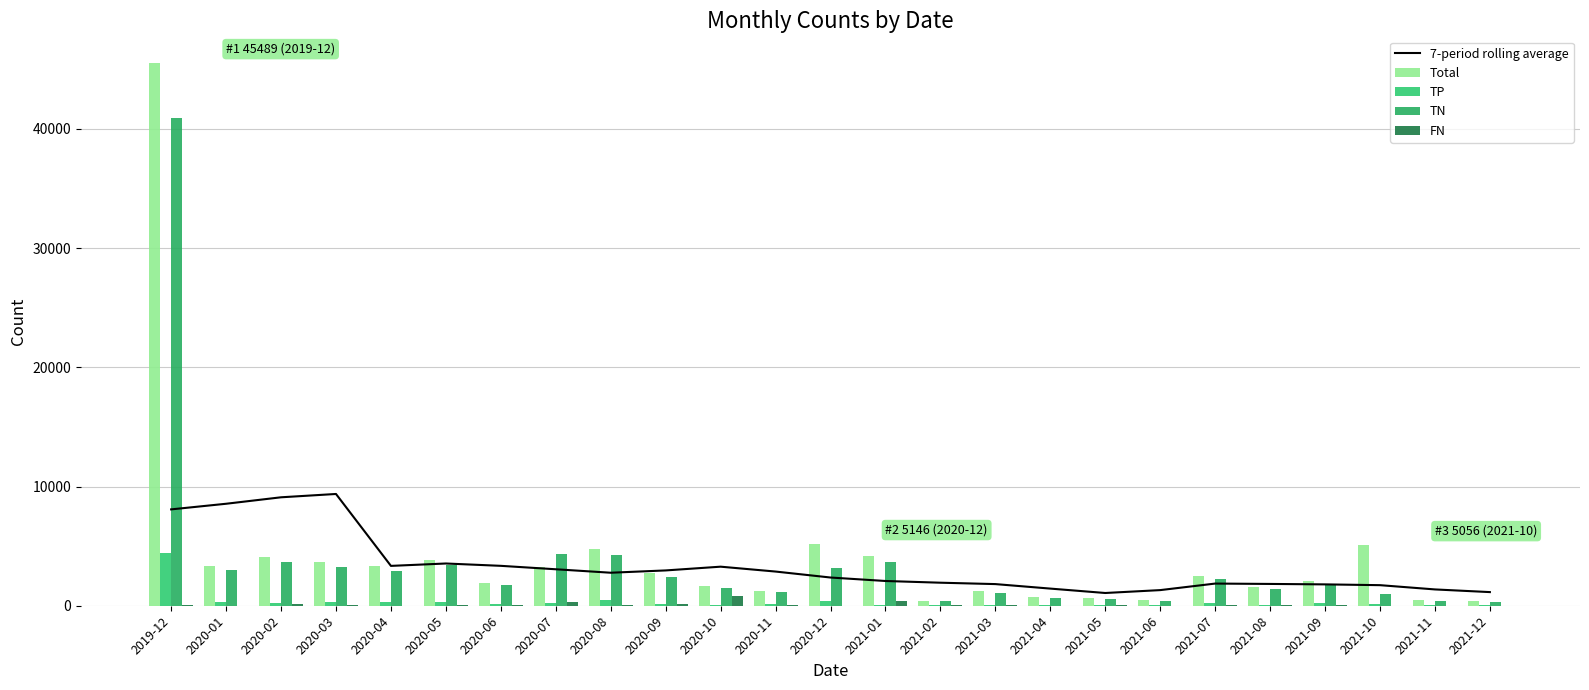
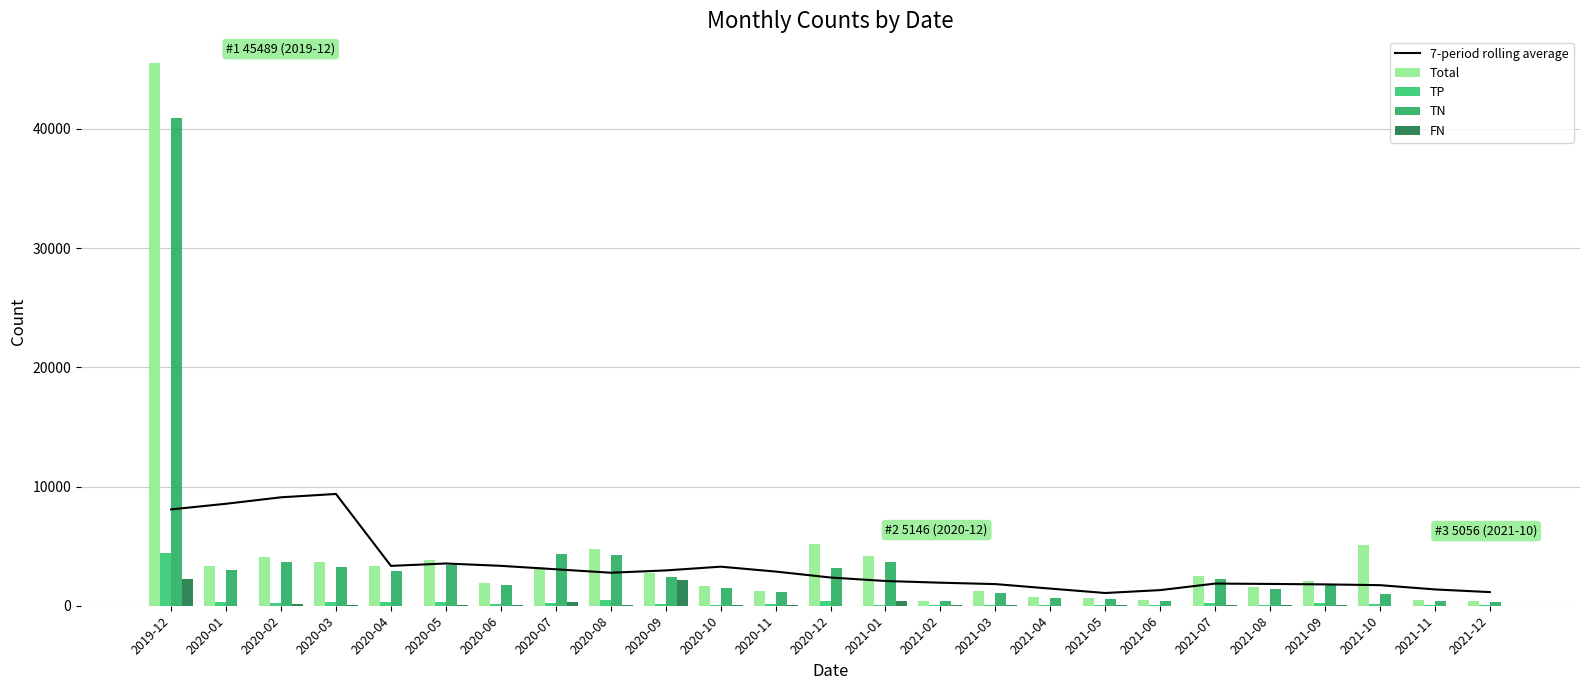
FN, 2019-12: 100 -> 2300
FN, 2020-09: 100 -> 2200
FN, 2020-10: 800 -> 100
